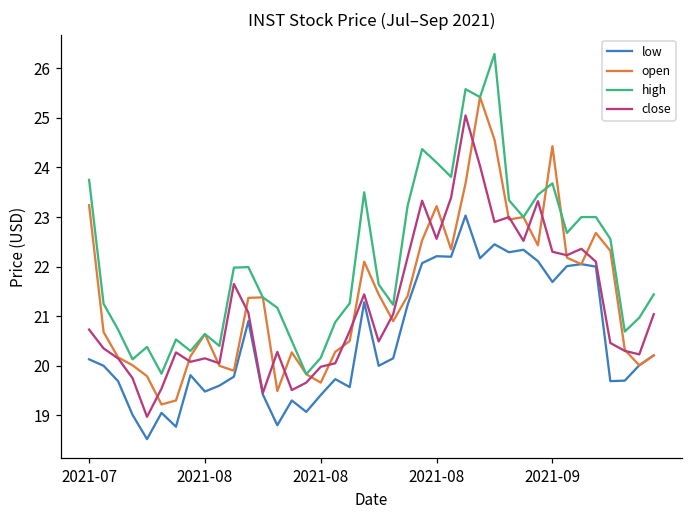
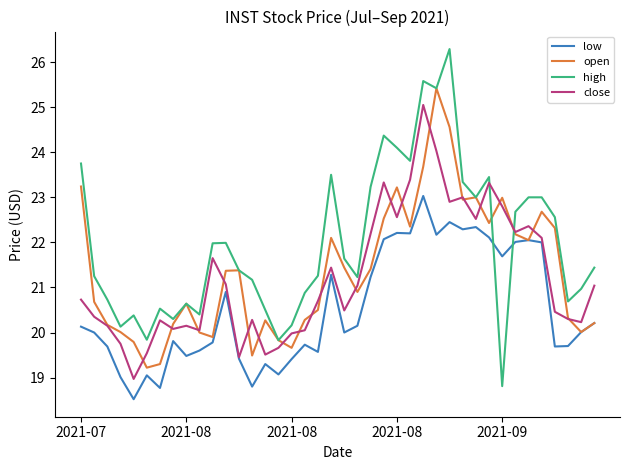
open, 2021-09: 24.4 -> 23.0
high, 2021-09: 23.7 -> 18.8
close, 2021-09: 22.3 -> 22.8
